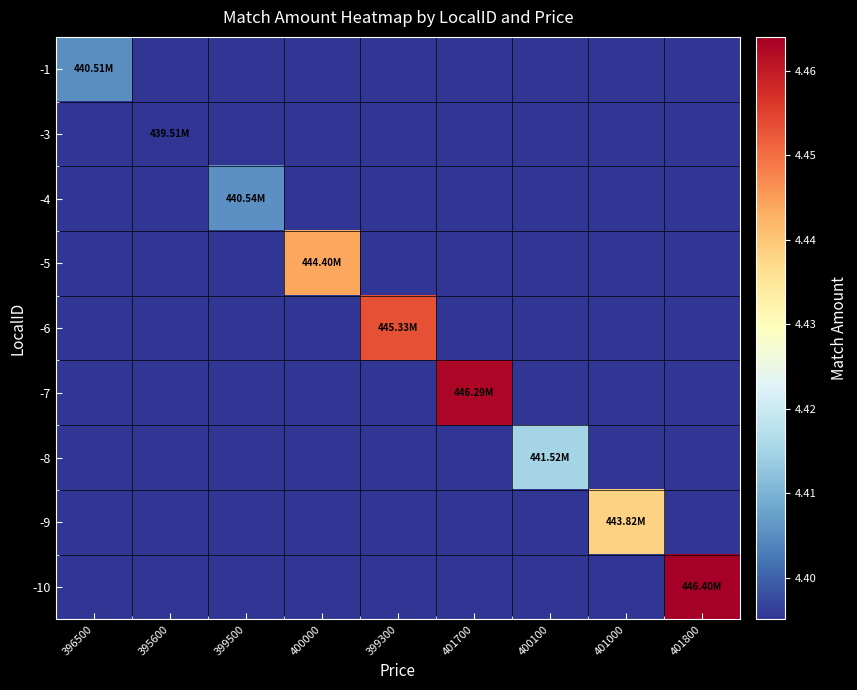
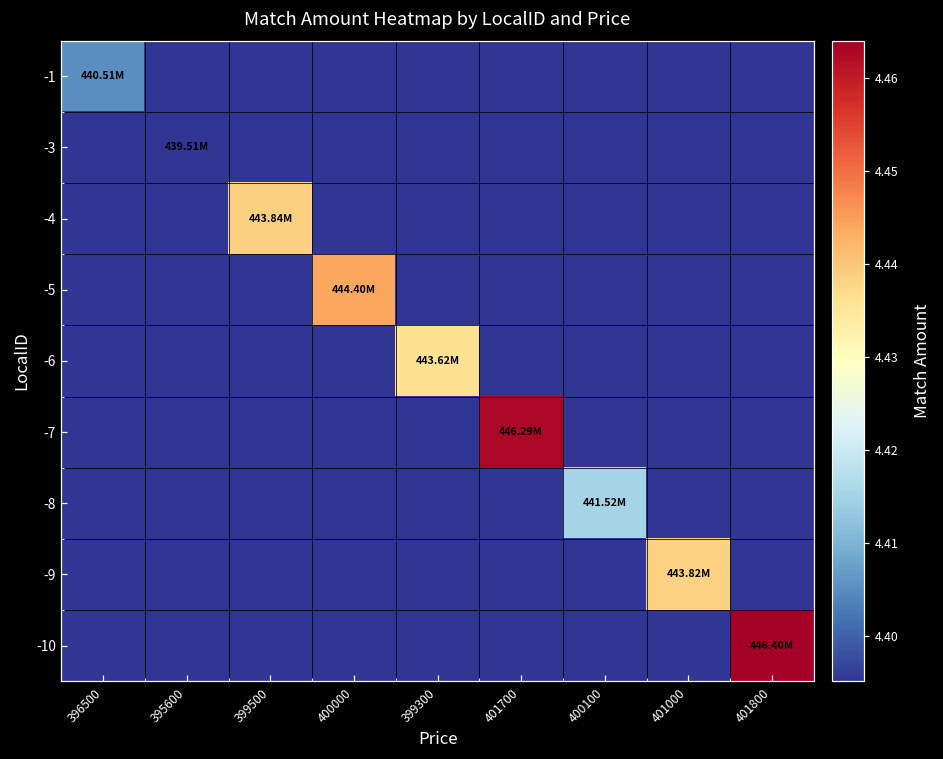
-4, 399500: 440.54M -> 443.84M
-6, 399300: 445.33M -> 443.62M
